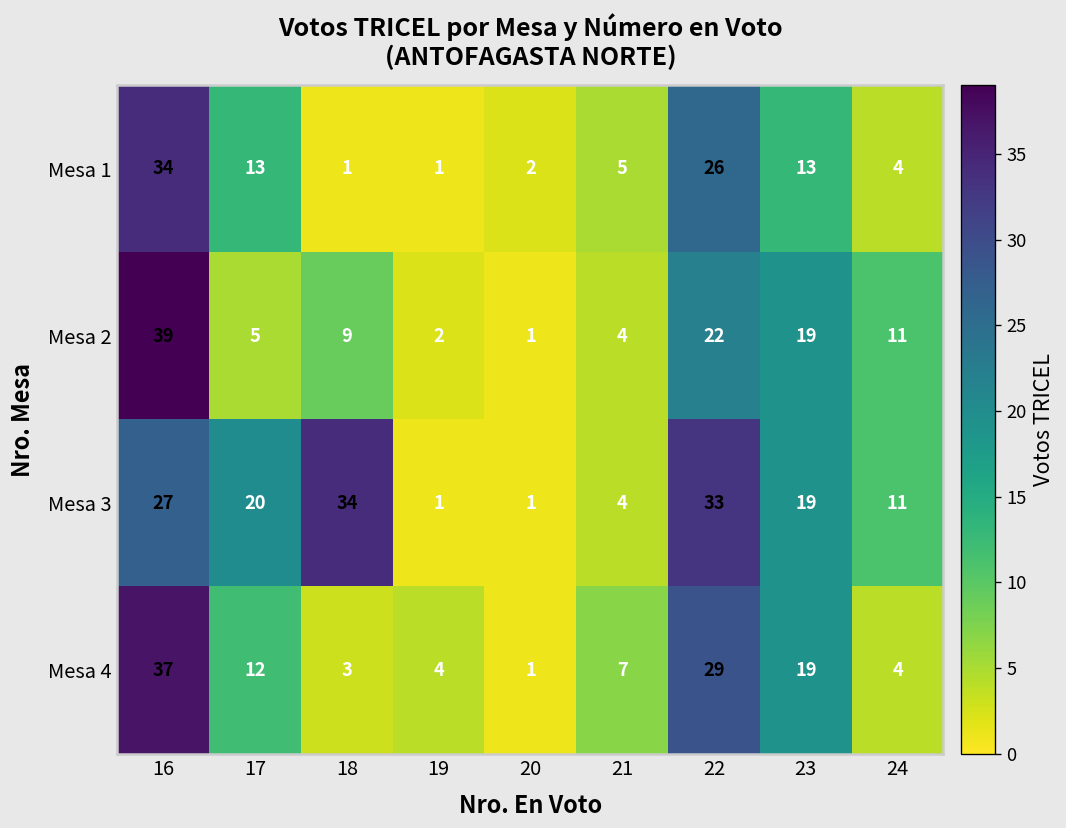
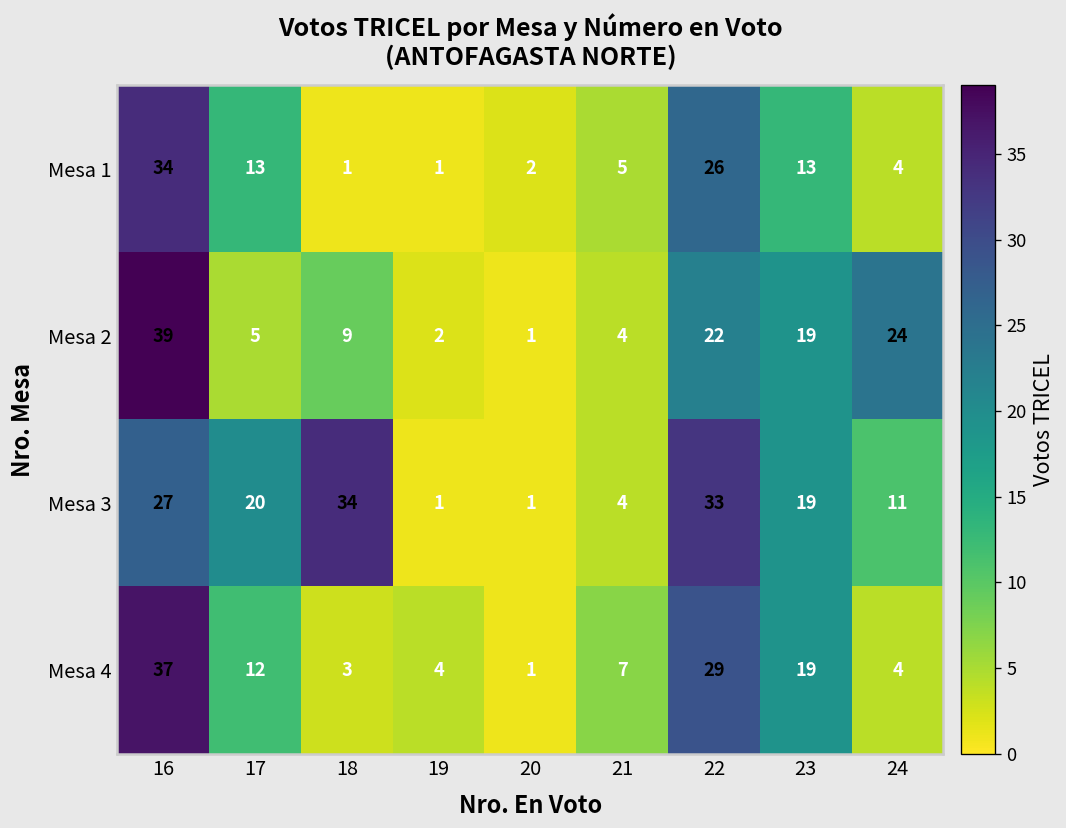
Mesa 2, 24: 11 -> 24
